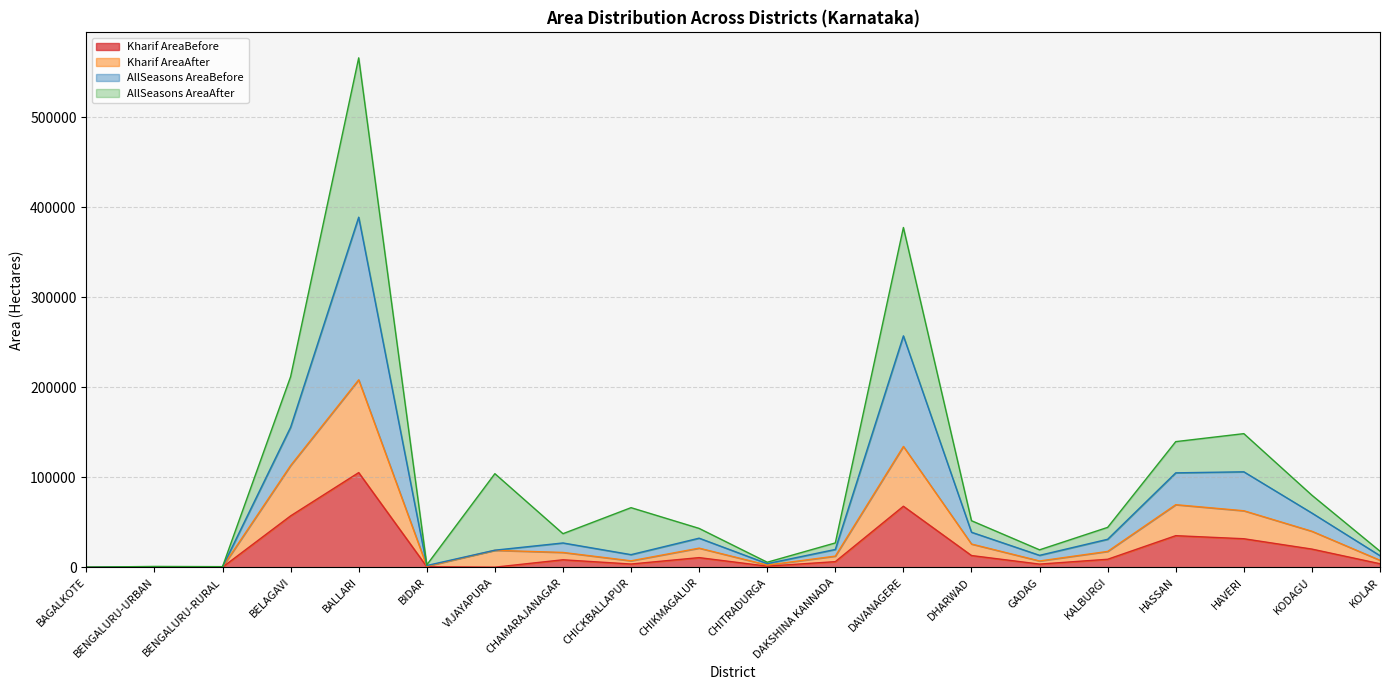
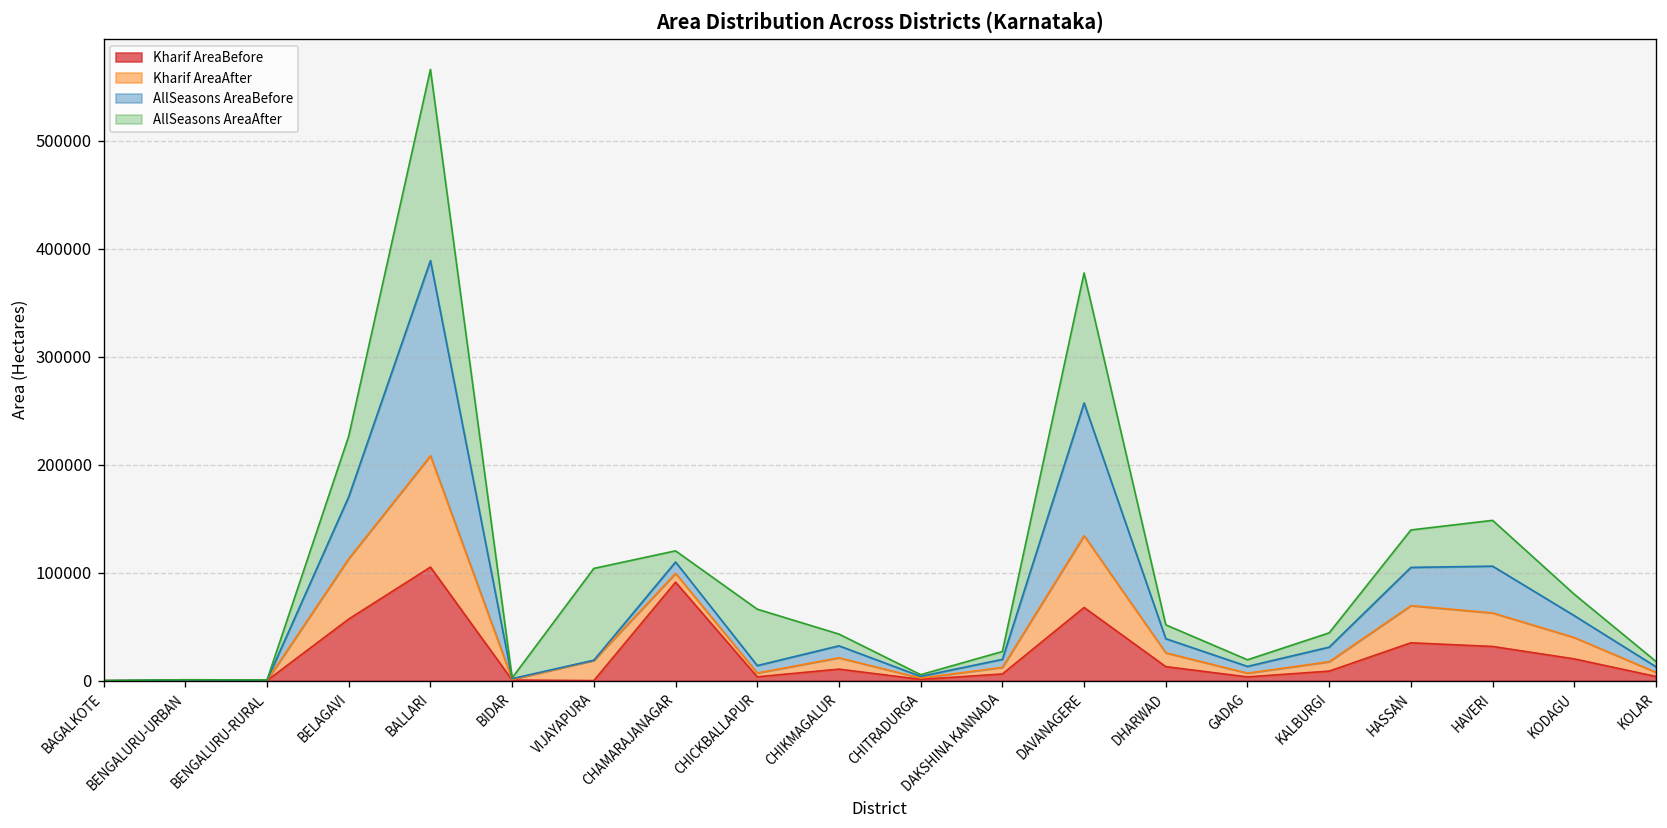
AllSeasons AreaBefore, BELAGAVI: 40000 -> 60000
Kharif AreaBefore, CHAMARAJANAGAR: 10000 -> 90000
